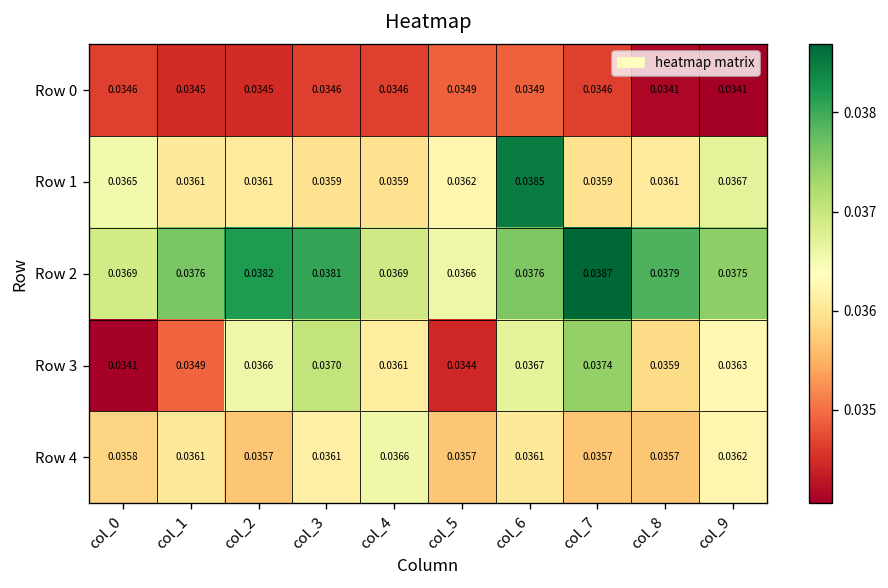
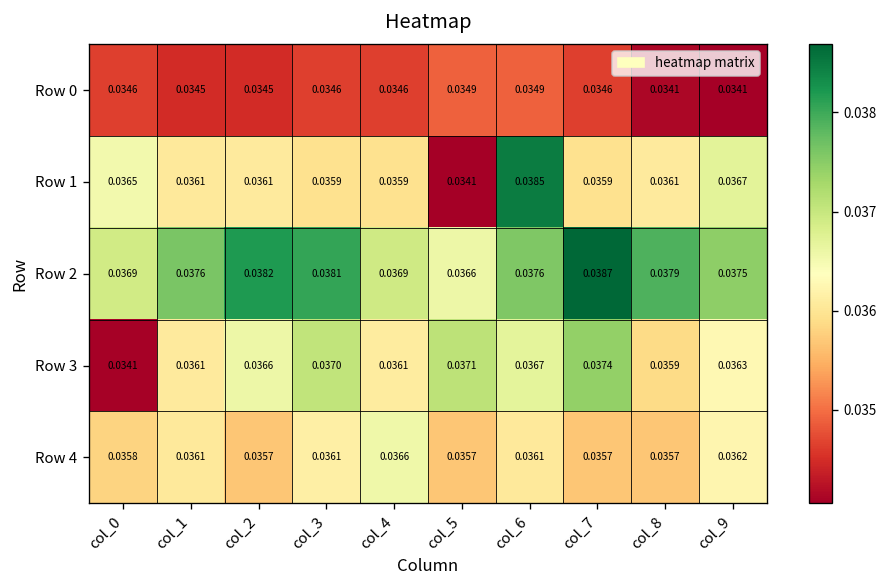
Row 1, col_5: 0.0362 -> 0.0341
Row 3, col_1: 0.0349 -> 0.0361
Row 3, col_5: 0.0344 -> 0.0371
